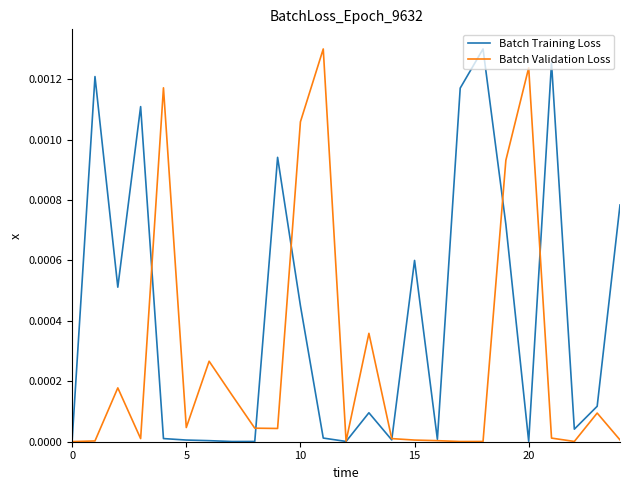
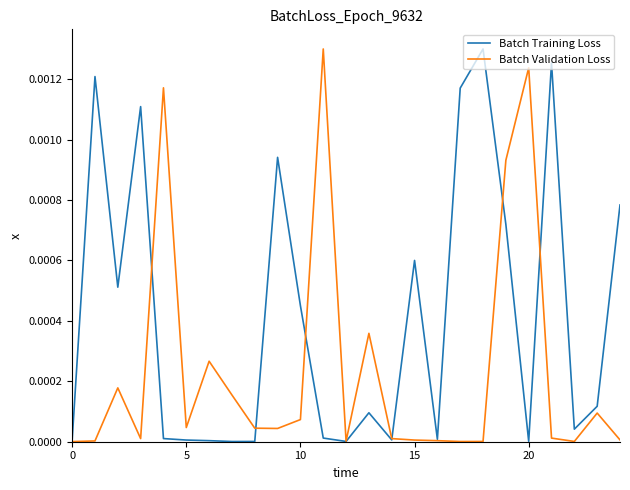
Batch Validation Loss, 10: 0.00106 -> 0.00007
